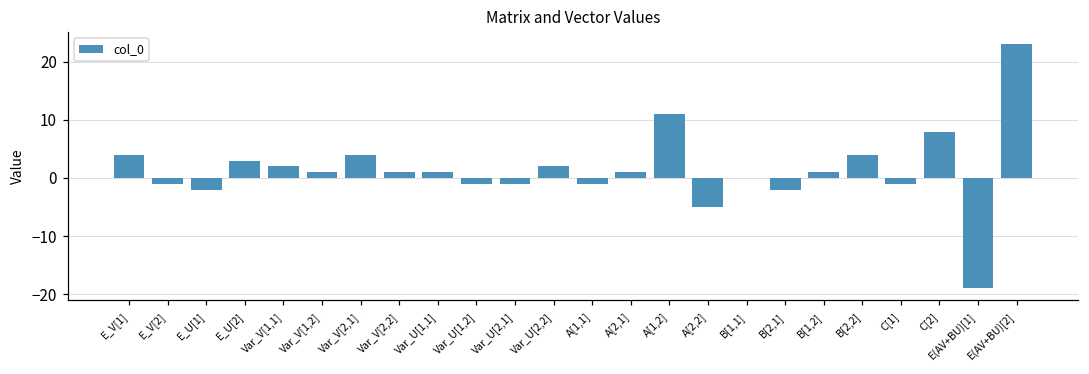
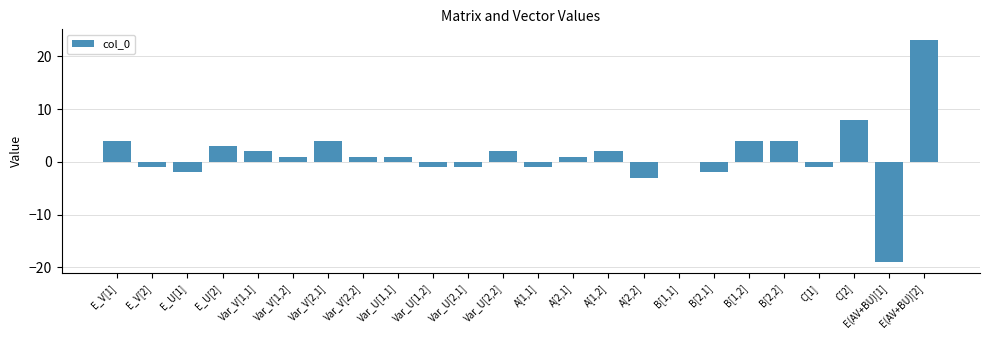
A[1,2]: 11 -> 2
A[2,2]: -5 -> -3
B[1,2]: 1 -> 4
